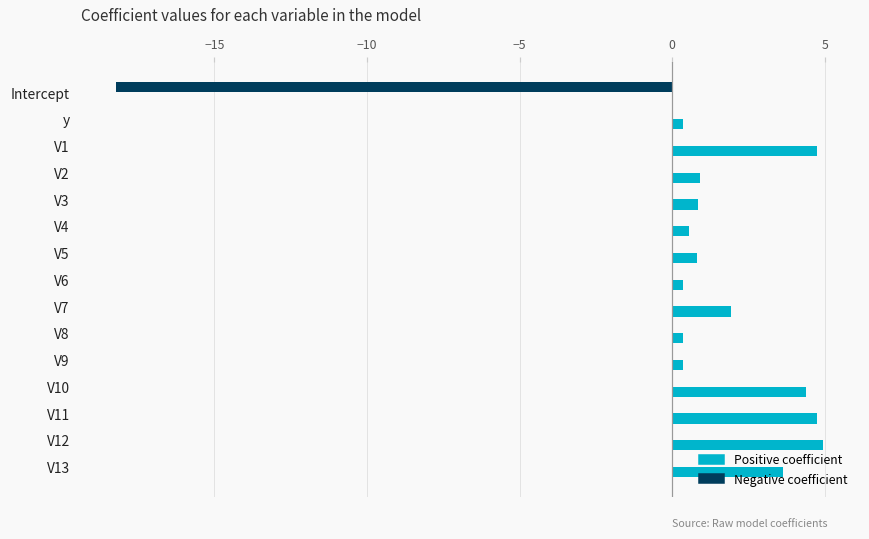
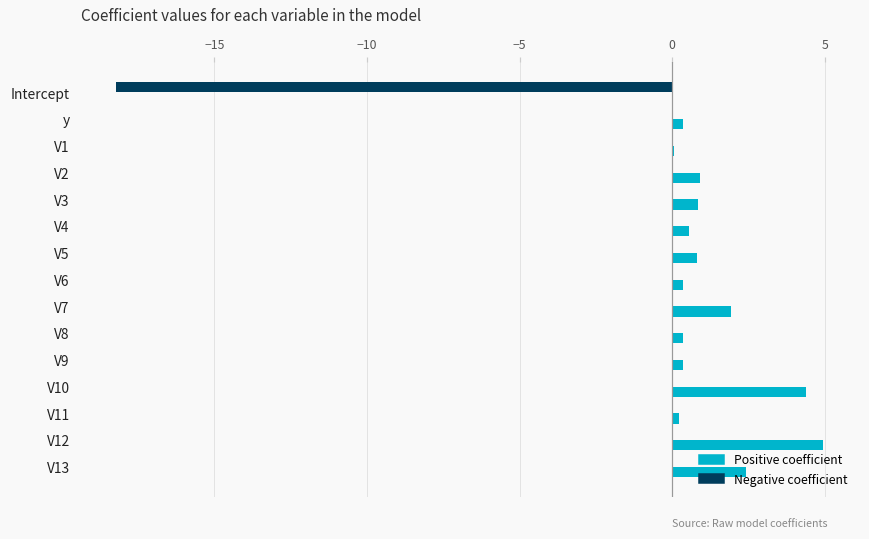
Positive coefficient, V1: 4.8 -> 0.0
Positive coefficient, V11: 4.7 -> 0.2
Positive coefficient, V13: 3.6 -> 2.4
